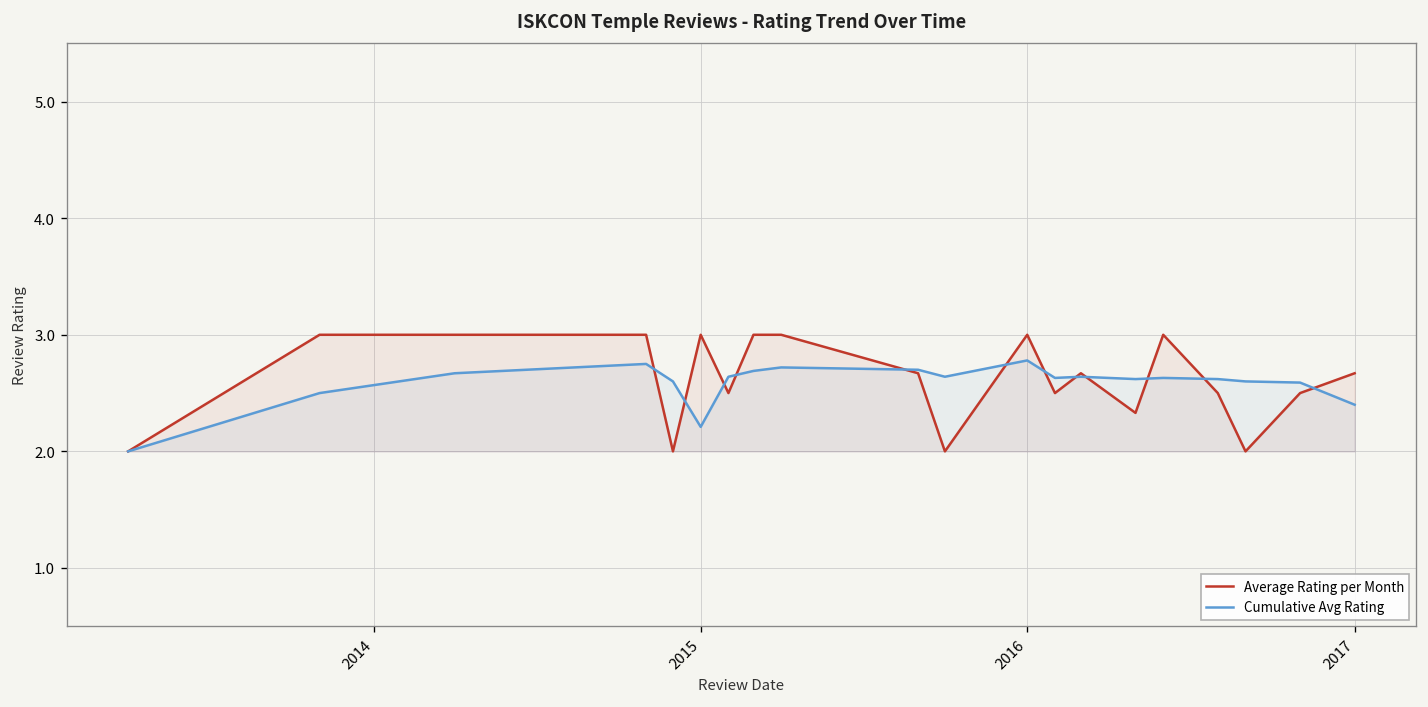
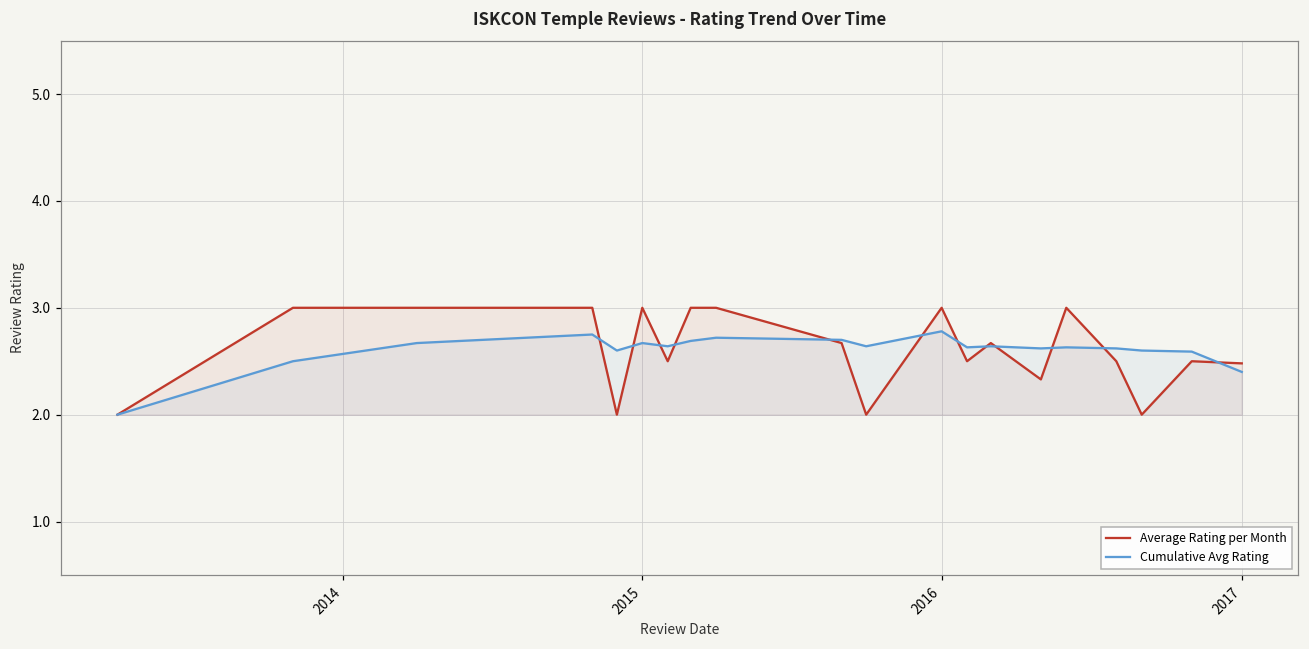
Cumulative Avg Rating, 2015: 2.2 -> 2.7
Average Rating per Month, 2017: 2.7 -> 2.5
